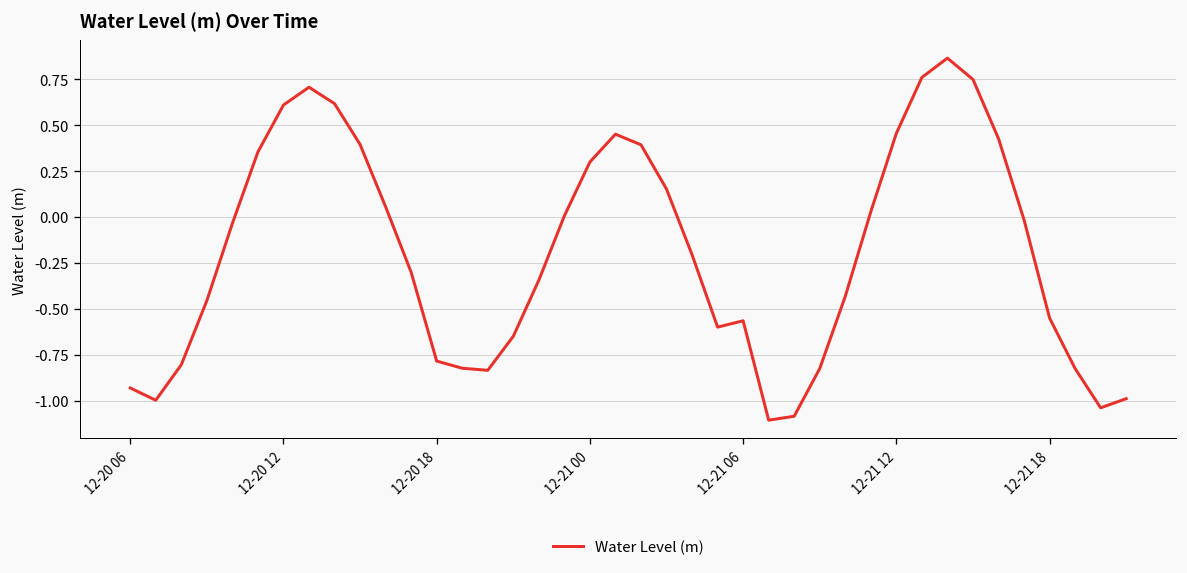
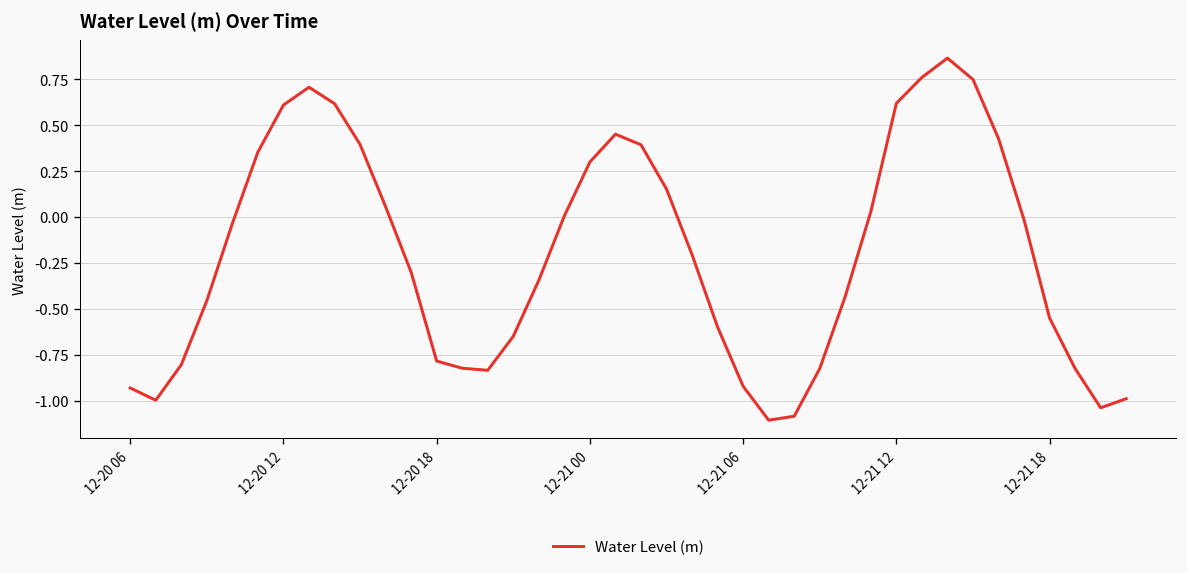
12-21 06: -0.56 -> -0.92
12-21 12: 0.46 -> 0.62
